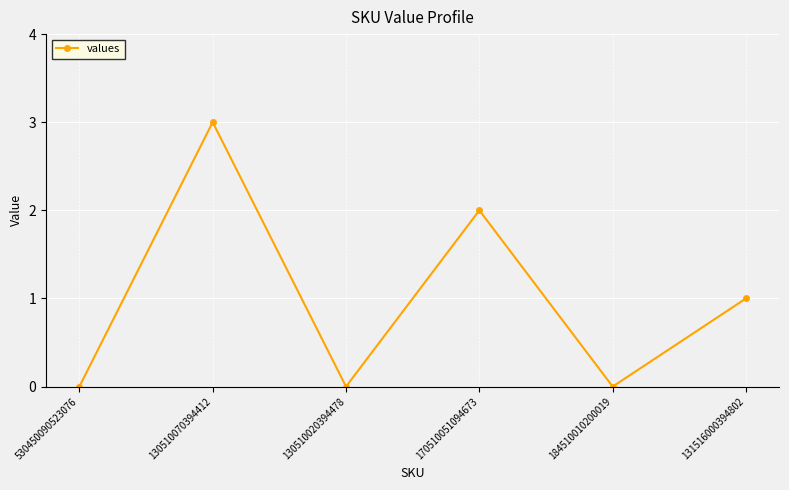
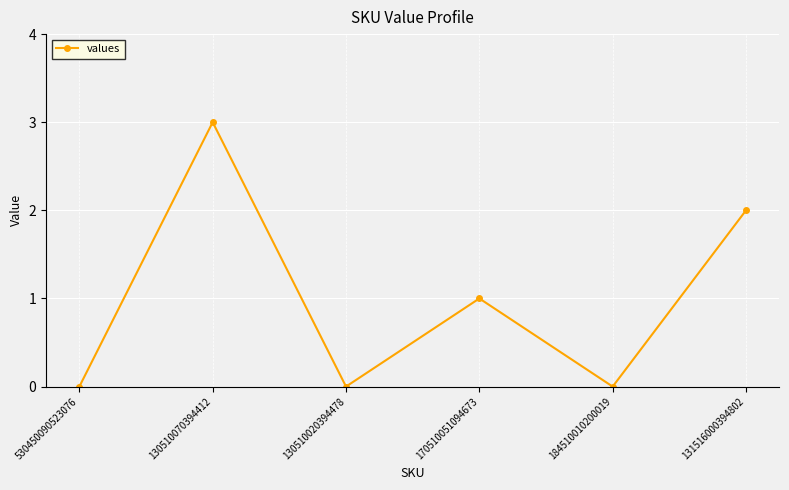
170510051094673: 2 -> 1
131516000394802: 1 -> 2
